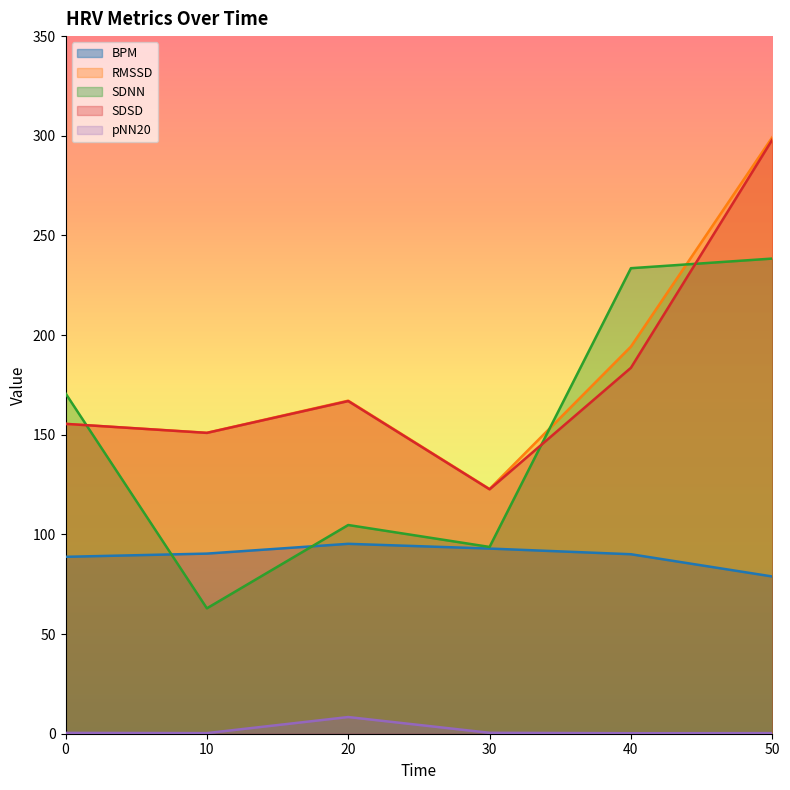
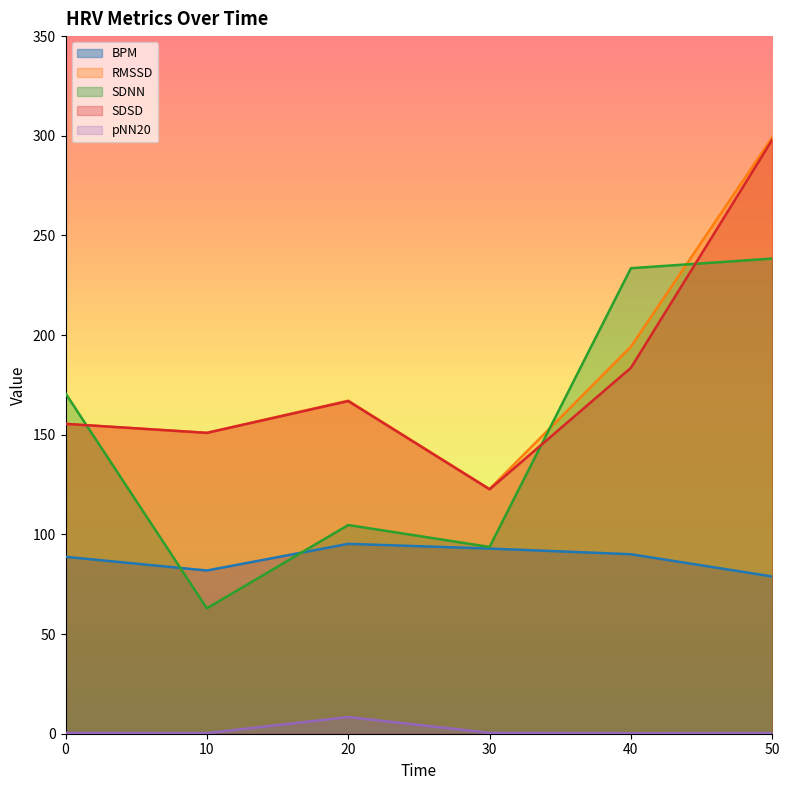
BPM, 10: 90 -> 82
